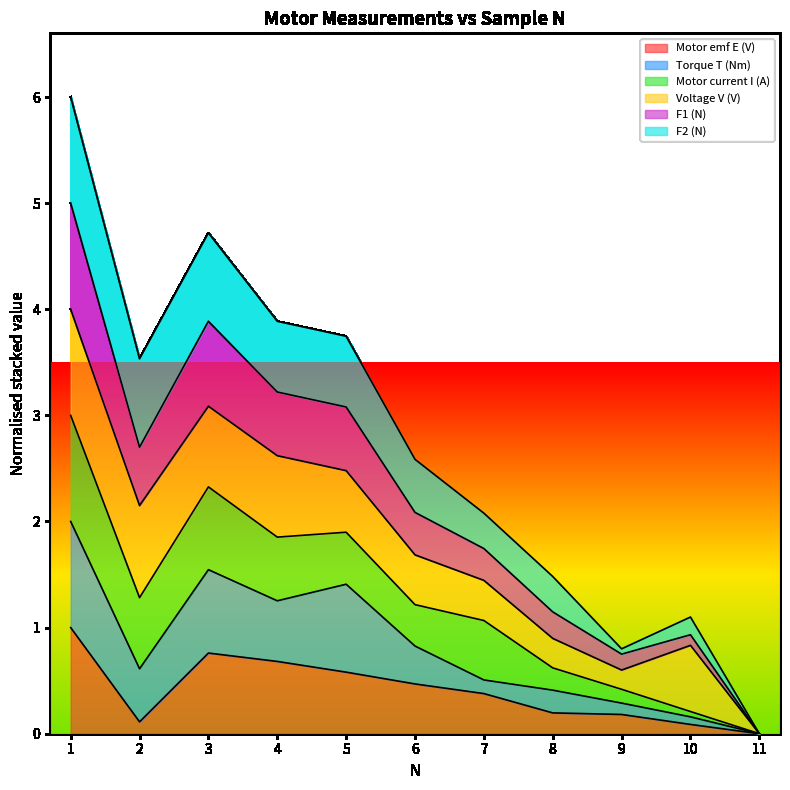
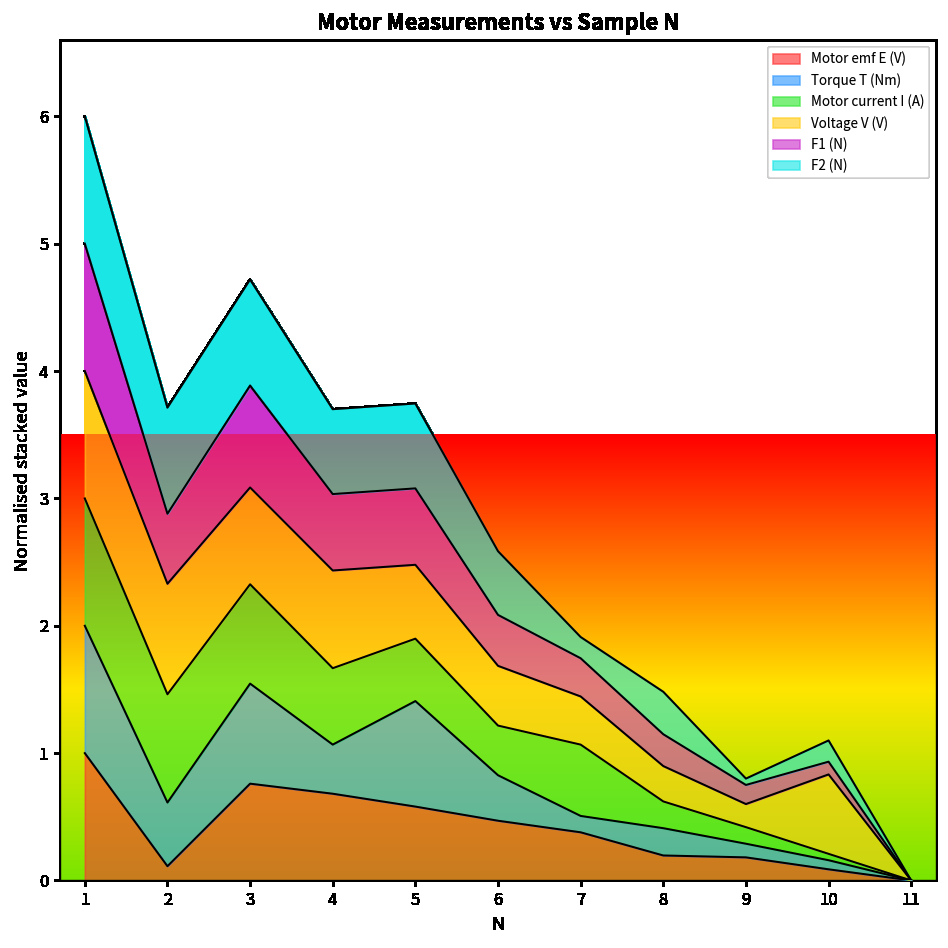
Motor current I (A), 2: 0.67 -> 0.85
Torque T (Nm), 4: 0.57 -> 0.39
F2 (N), 7: 0.33 -> 0.17
